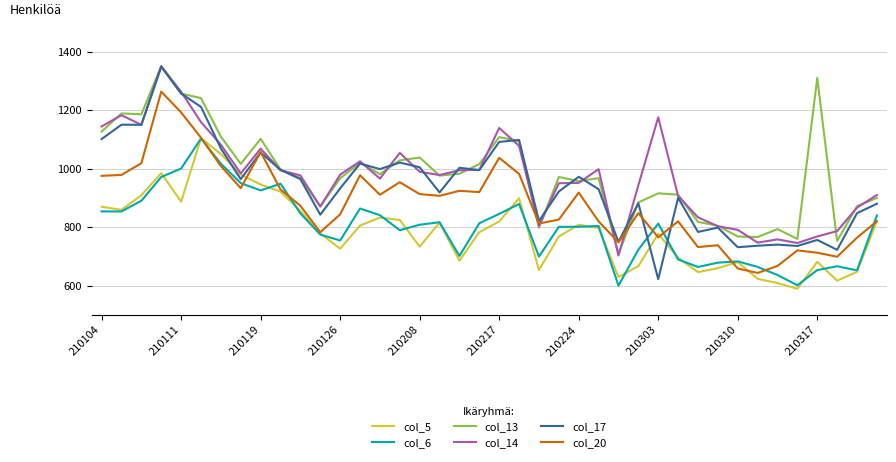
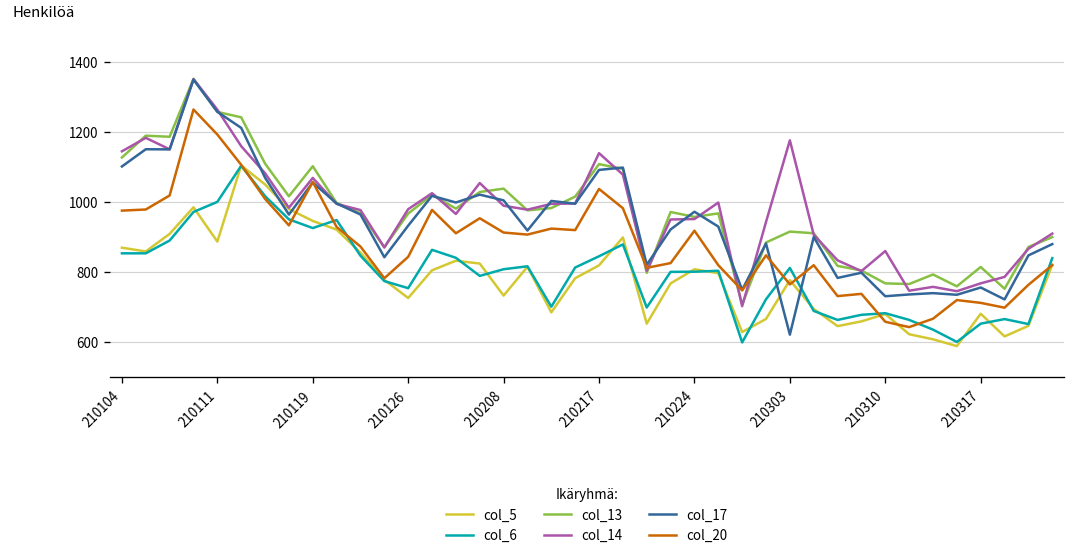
col_14, 210310: 790 -> 860
col_13, 210317: 1310 -> 810
